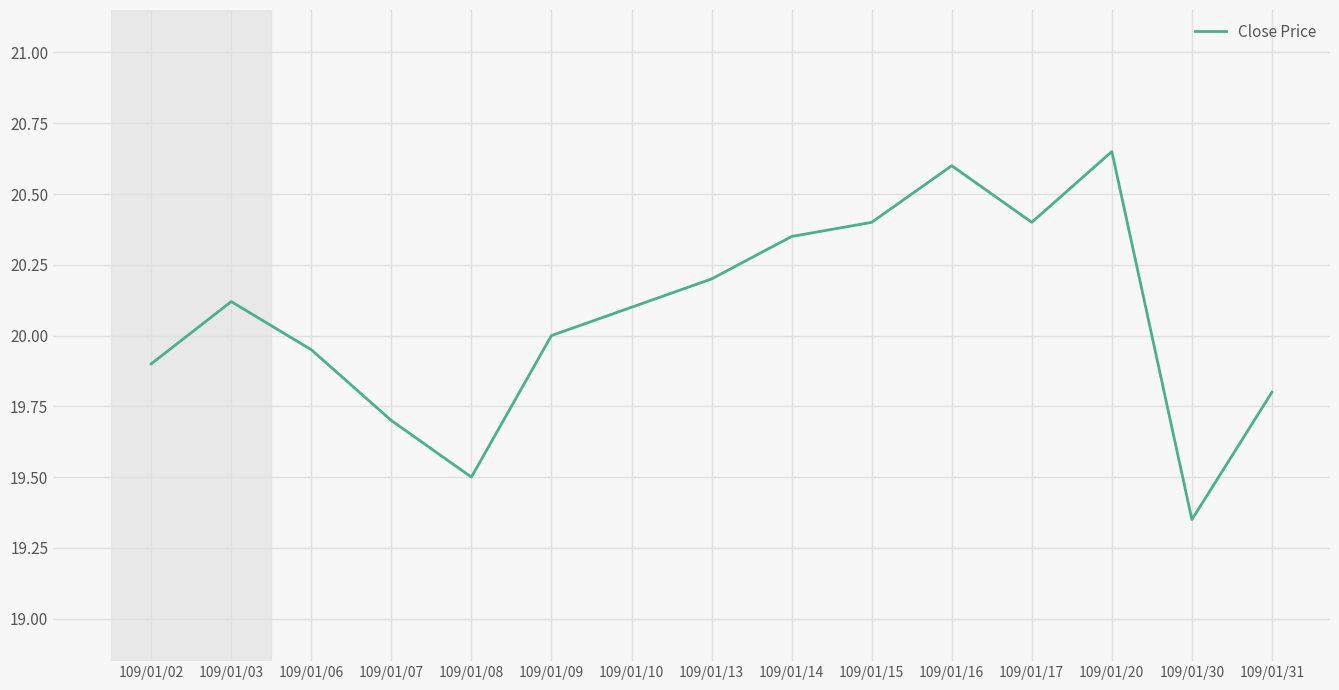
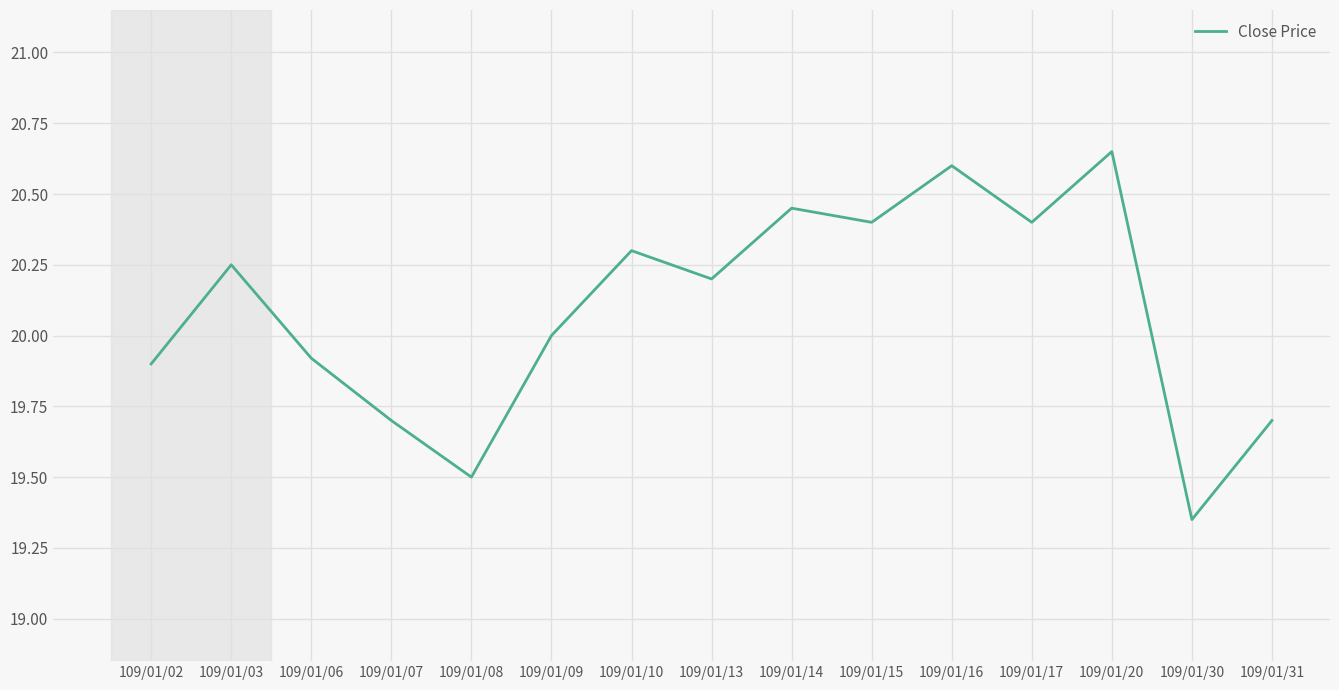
109/01/03: 20.12 -> 20.25
109/01/06: 19.95 -> 19.92
109/01/10: 20.1 -> 20.3
109/01/14: 20.35 -> 20.45
109/01/31: 19.8 -> 19.7
